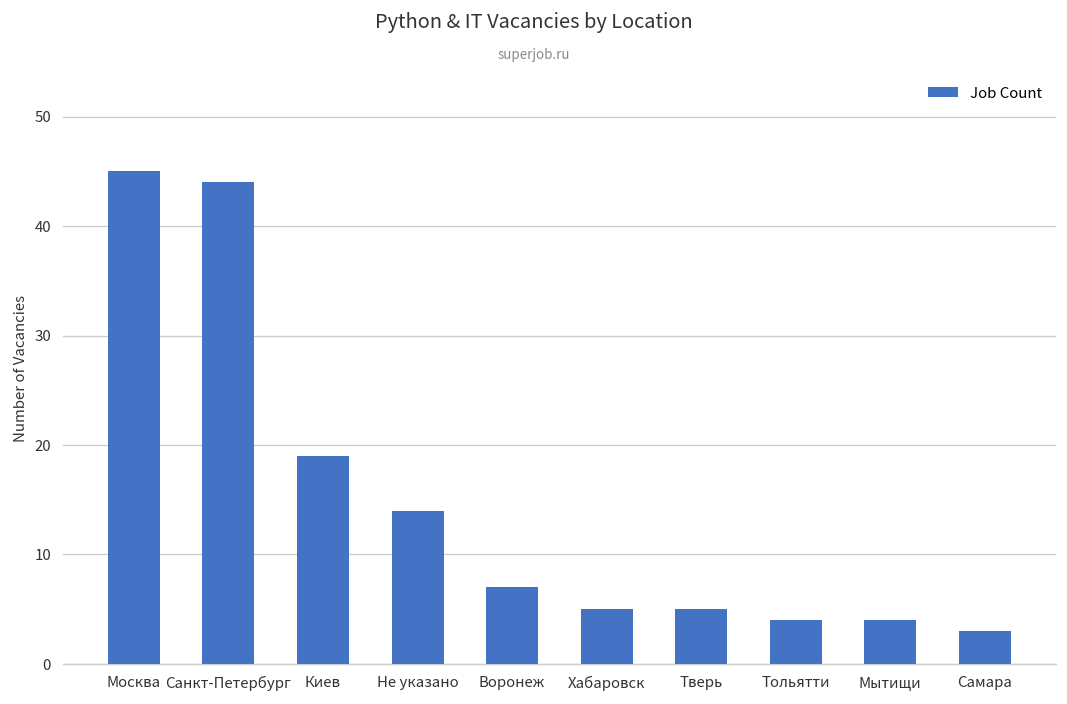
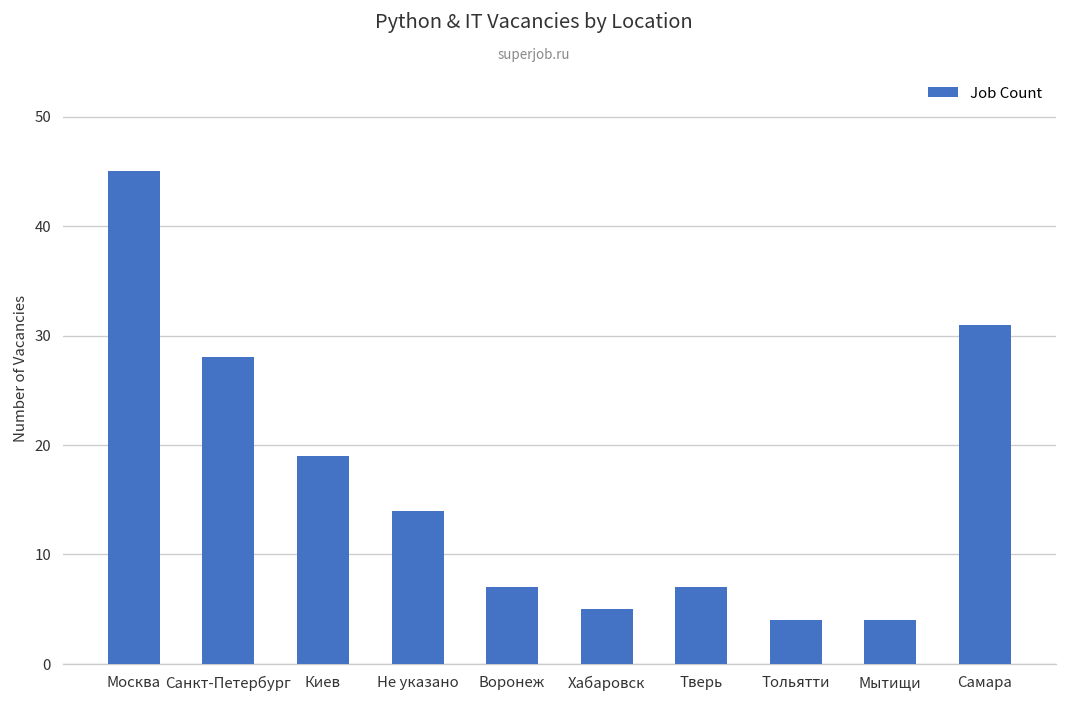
Санкт-Петербург: 44 -> 28
Тверь: 5 -> 7
Самара: 3 -> 31
